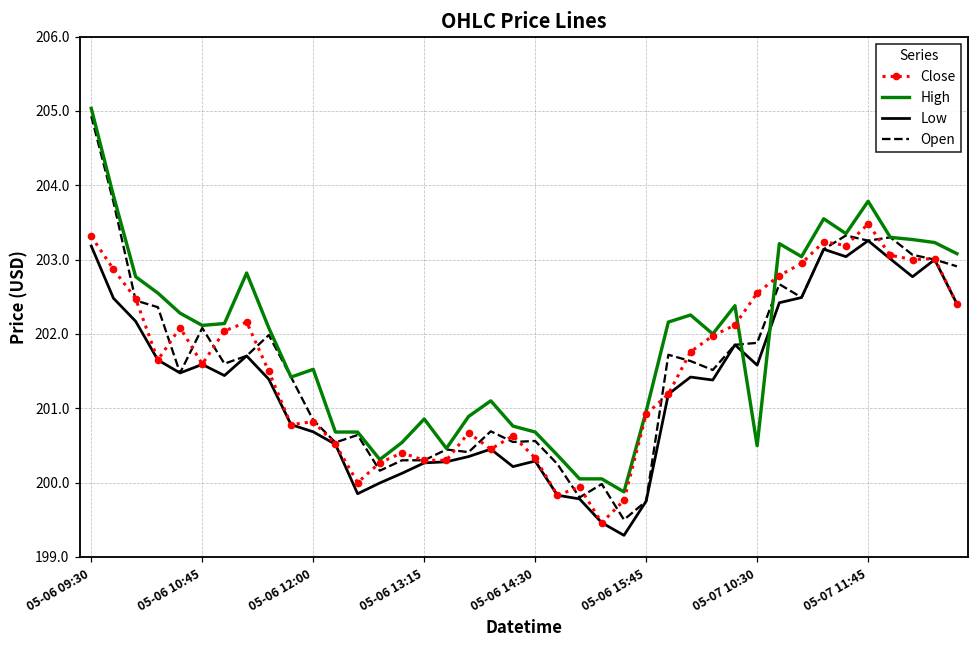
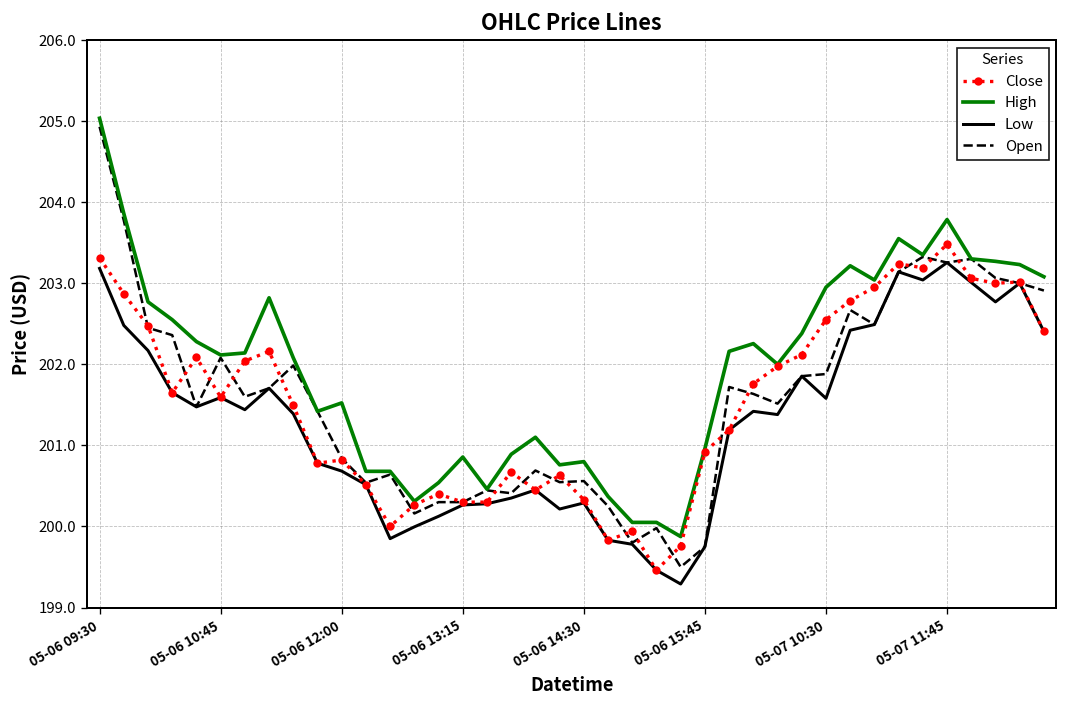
High, 05-06 14:30: 200.7 -> 200.8
High, 05-07 10:30: 200.5 -> 202.9
